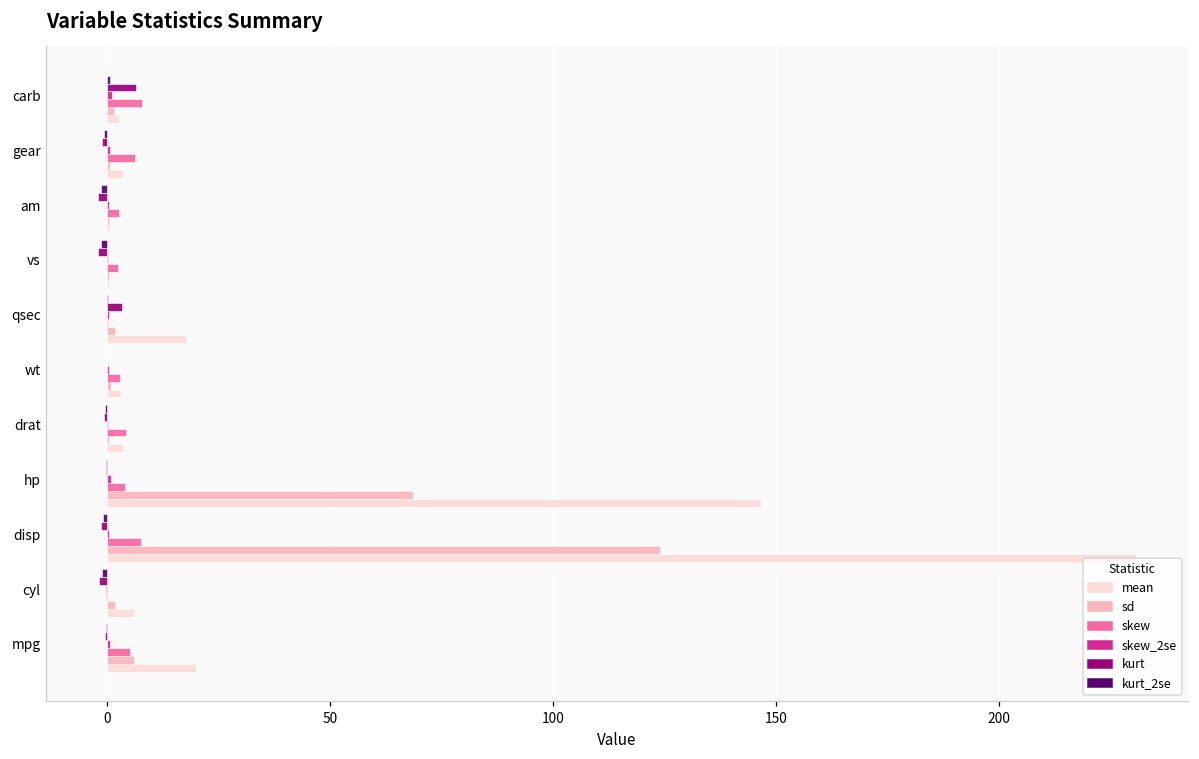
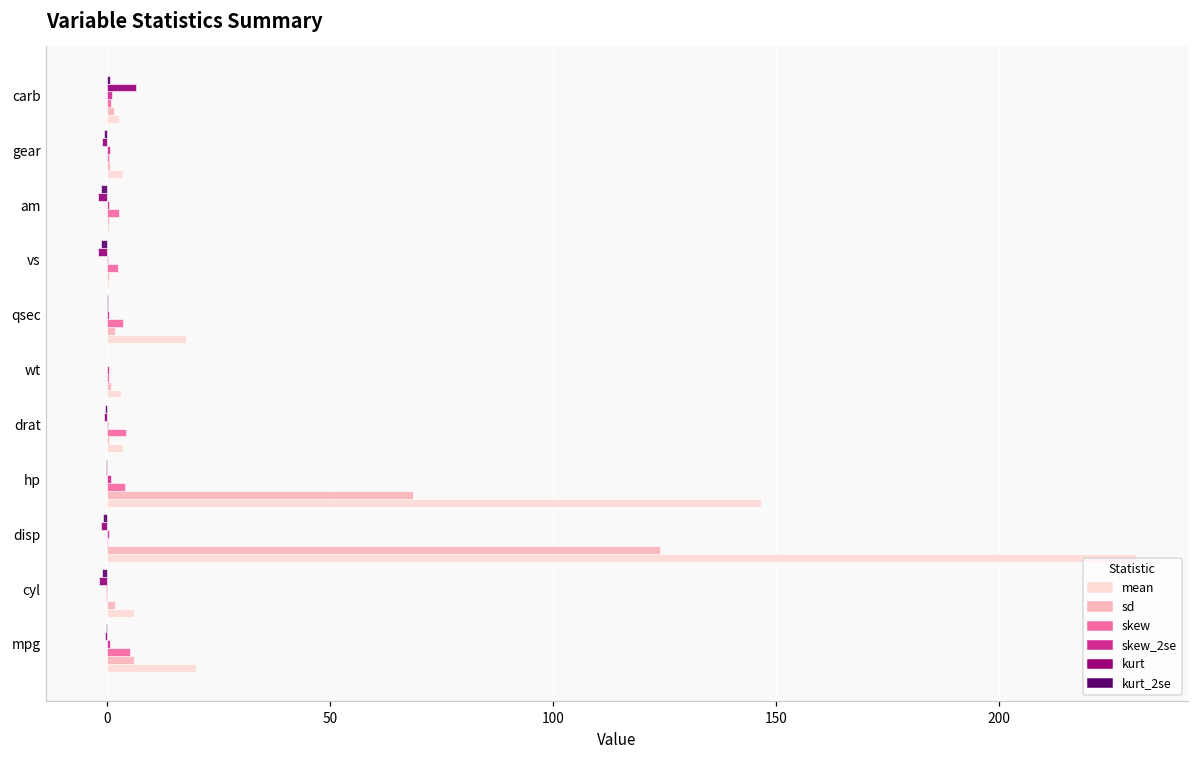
skew, carb: 8 -> 1
skew, gear: 6 -> 1
kurt, qsec: 3 -> 0
skew, qsec: 0 -> 4
skew, wt: 3 -> 0
skew, disp: 8 -> 0
